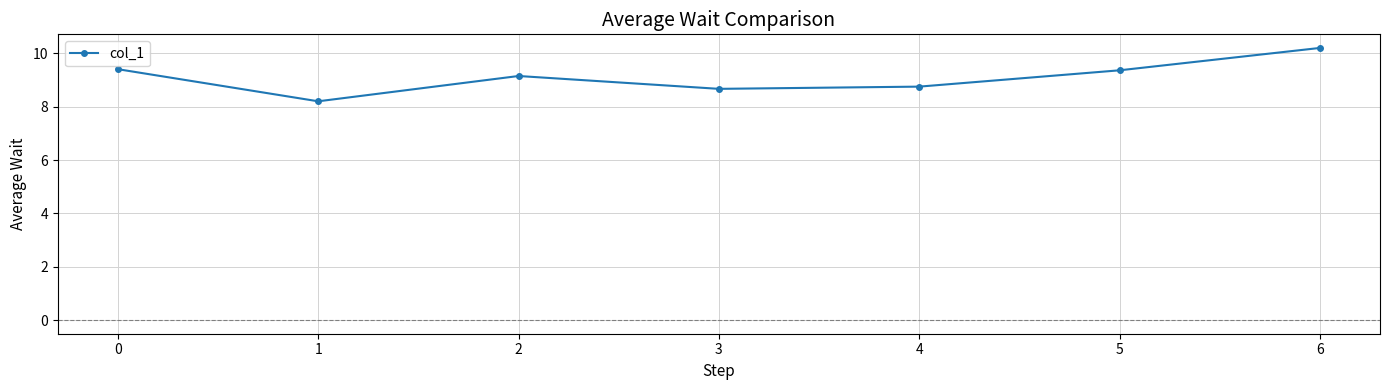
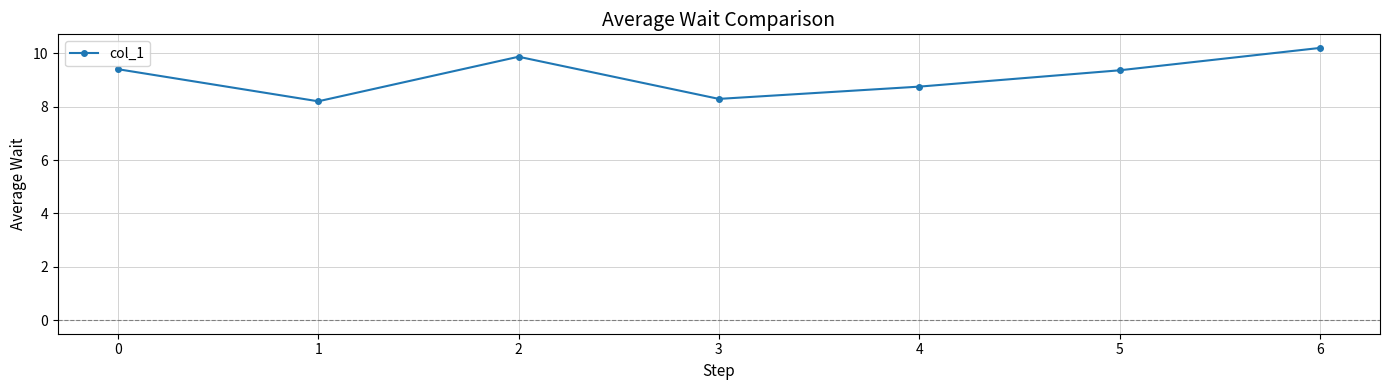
2: 9.2 -> 9.9
3: 8.7 -> 8.3
